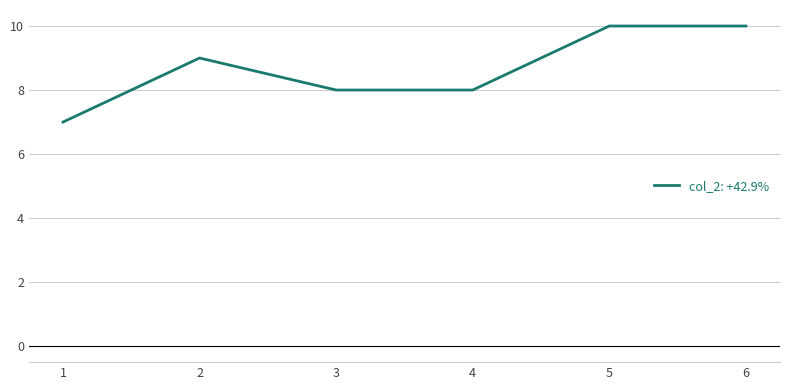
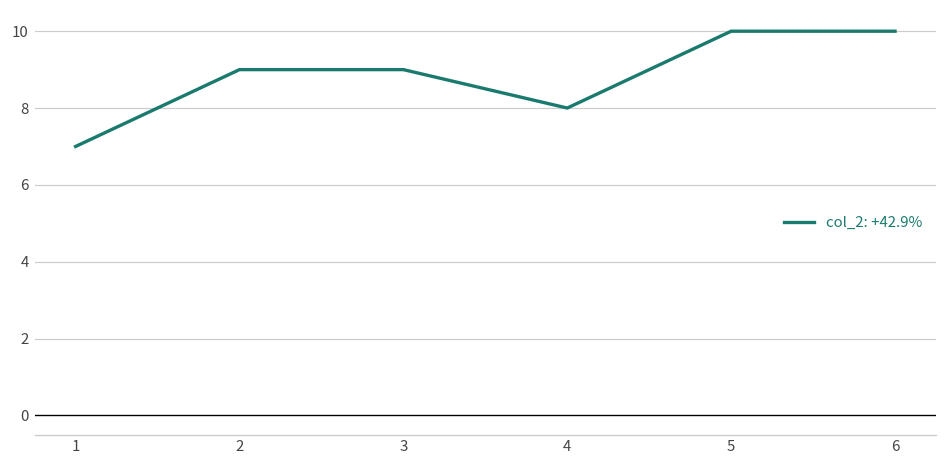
3: 8 -> 9
